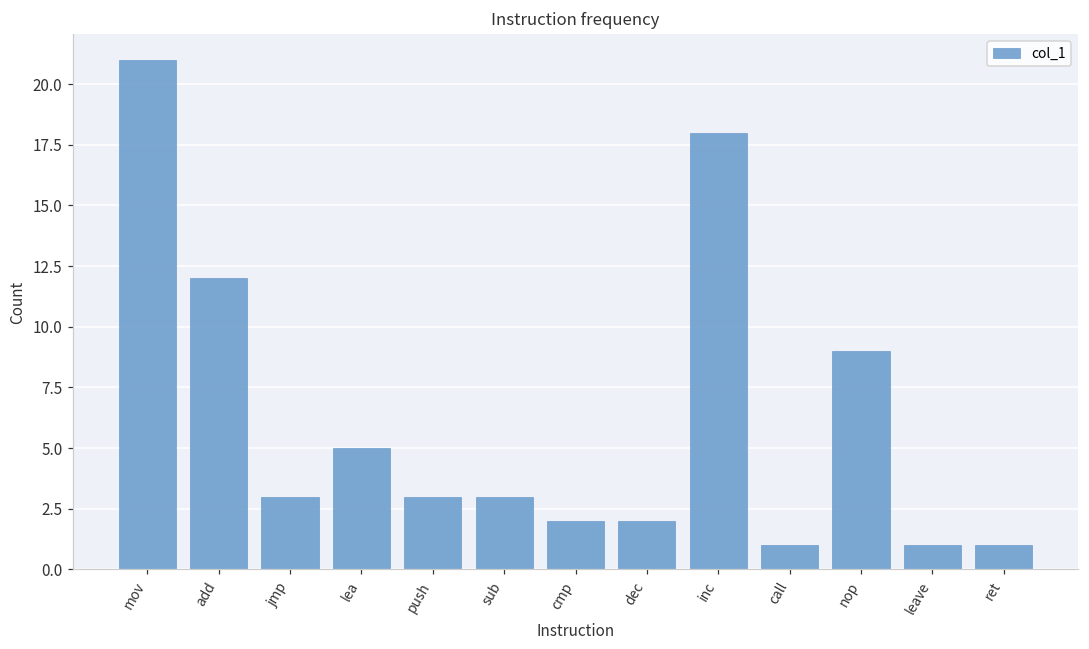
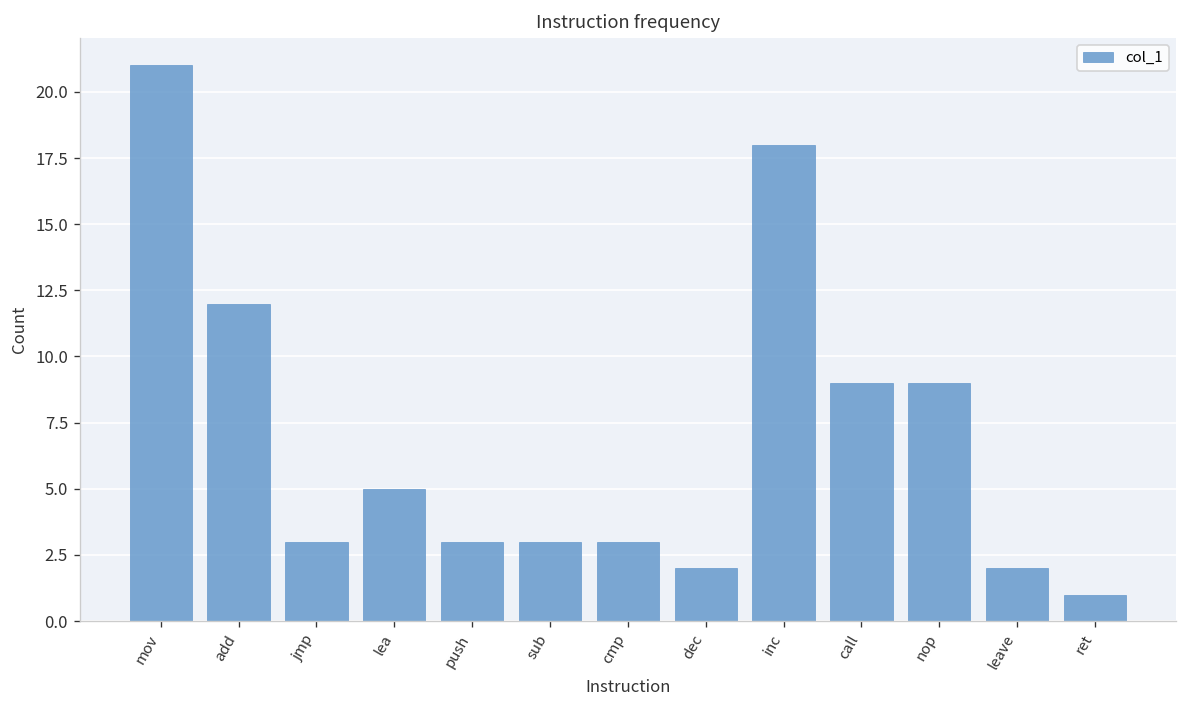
cmp: 2 -> 3
call: 1 -> 9
leave: 1 -> 2
